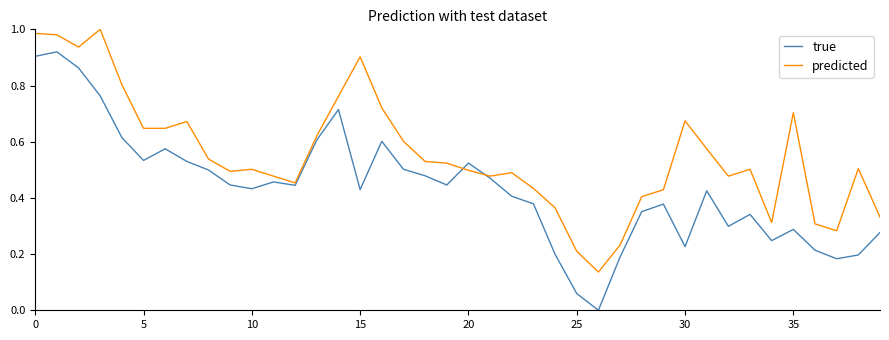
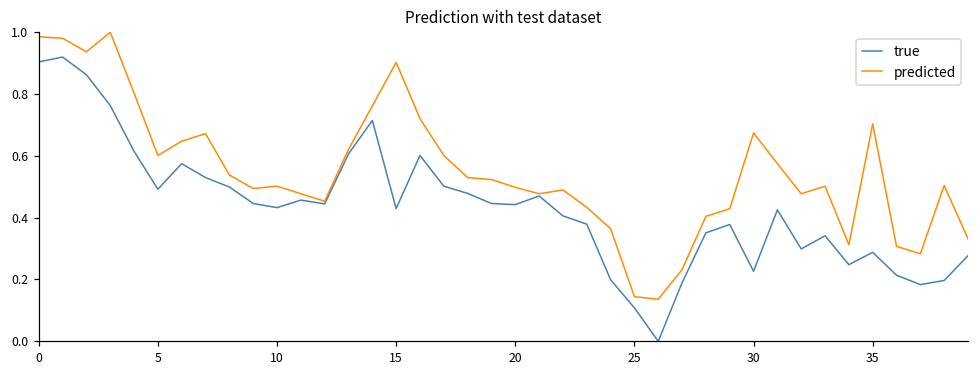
true, 5: 0.53 -> 0.49
predicted, 5: 0.65 -> 0.60
true, 20: 0.52 -> 0.44
true, 25: 0.06 -> 0.11
predicted, 25: 0.21 -> 0.14
